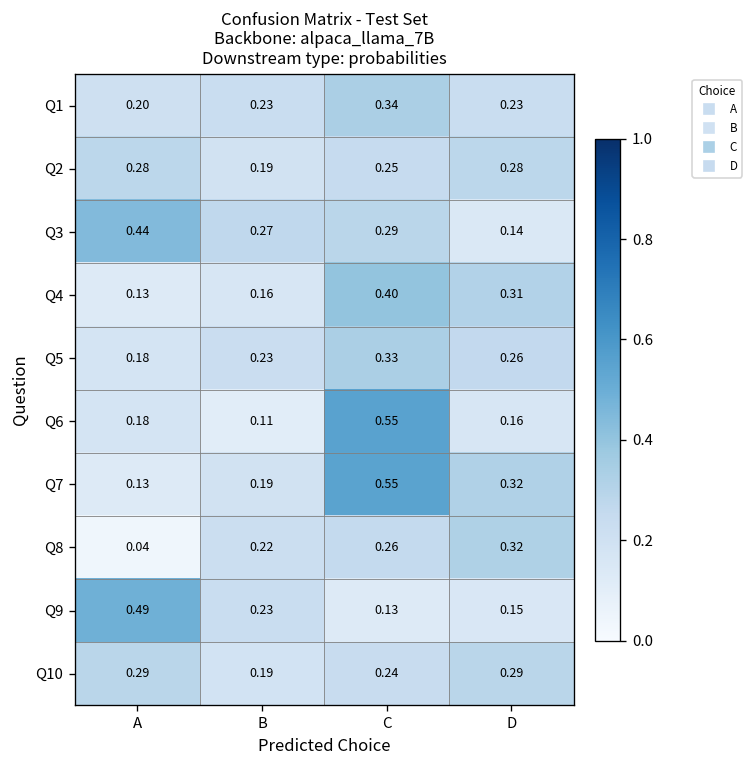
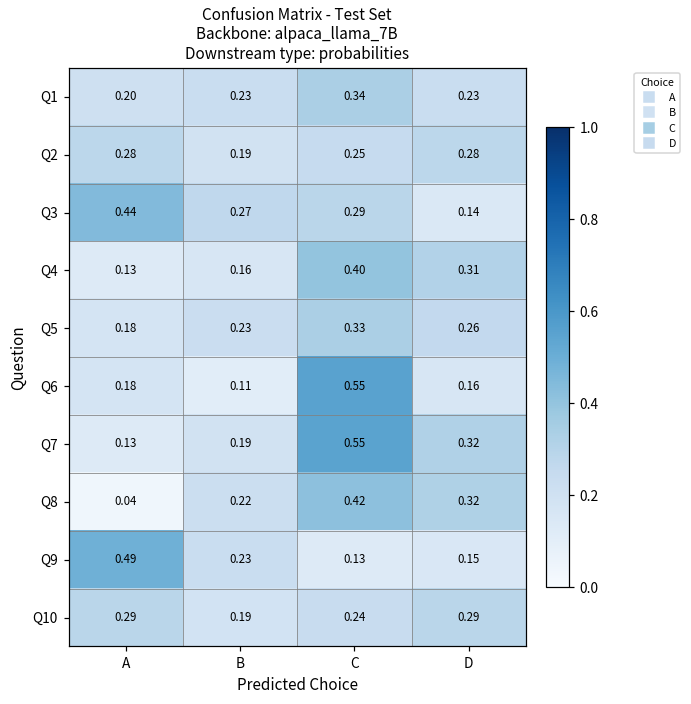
Q8, C: 0.26 -> 0.42
